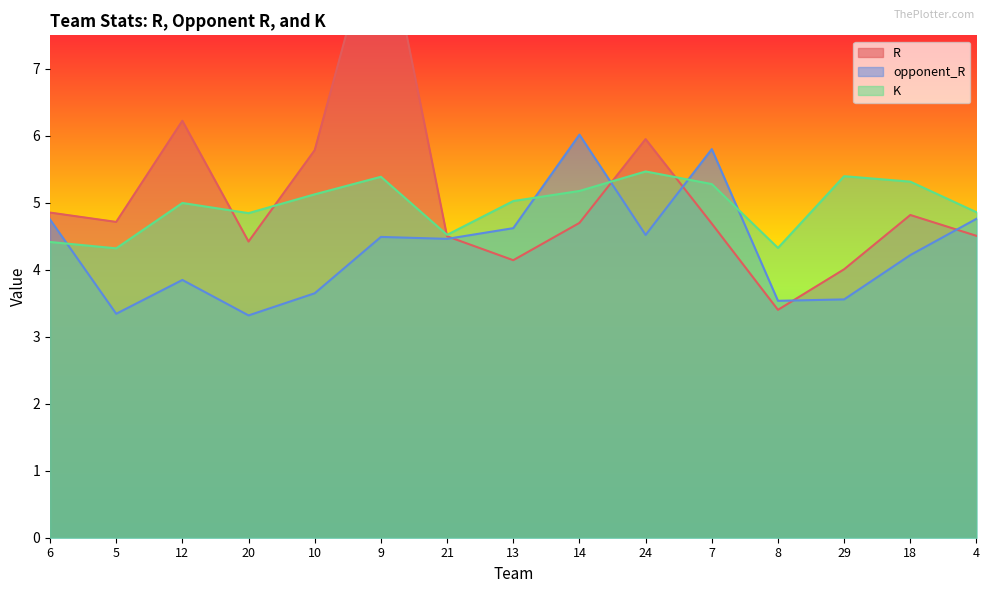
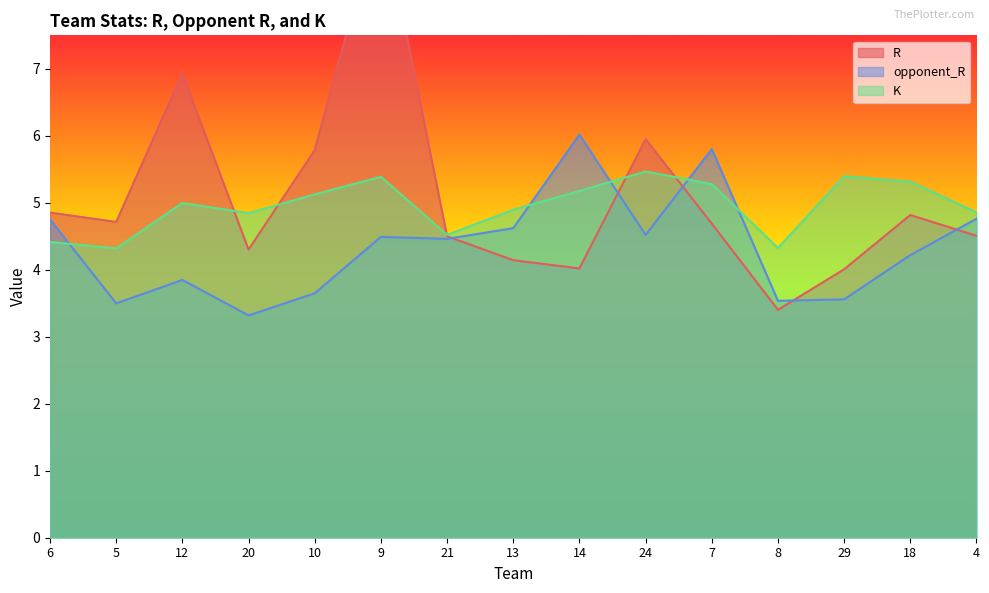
opponent_R, 5: 3.3 -> 3.5
R, 12: 6.2 -> 6.9
R, 20: 4.4 -> 4.3
K, 13: 5.0 -> 4.9
R, 14: 4.7 -> 4.0
